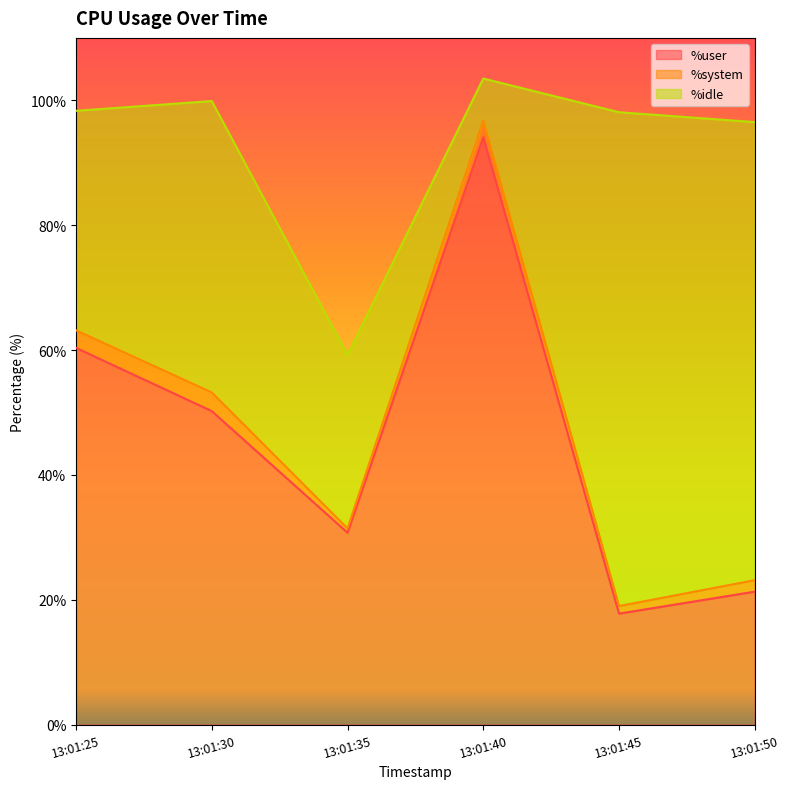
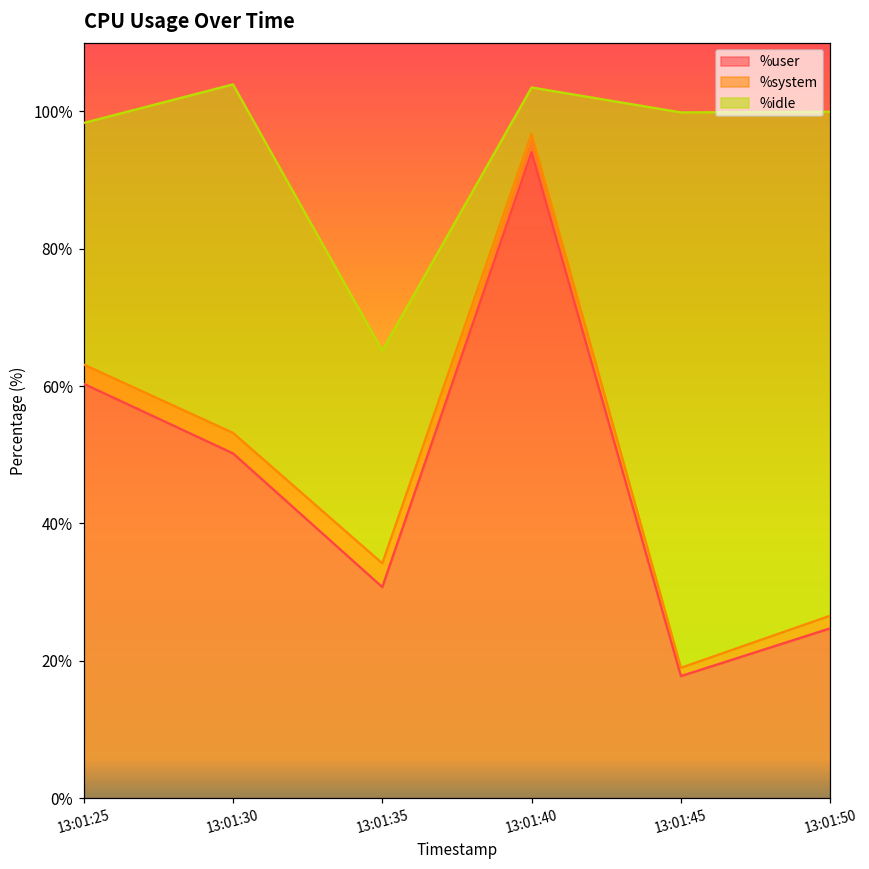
%idle, 13:01:30: 47% -> 51%
%system, 13:01:35: 1% -> 3%
%idle, 13:01:35: 28% -> 31%
%idle, 13:01:45: 79% -> 81%
%user, 13:01:50: 21% -> 25%
